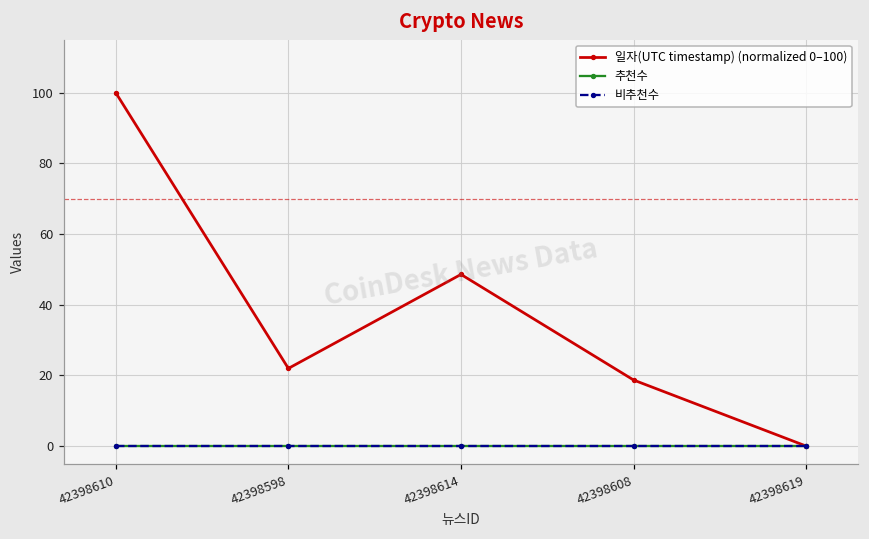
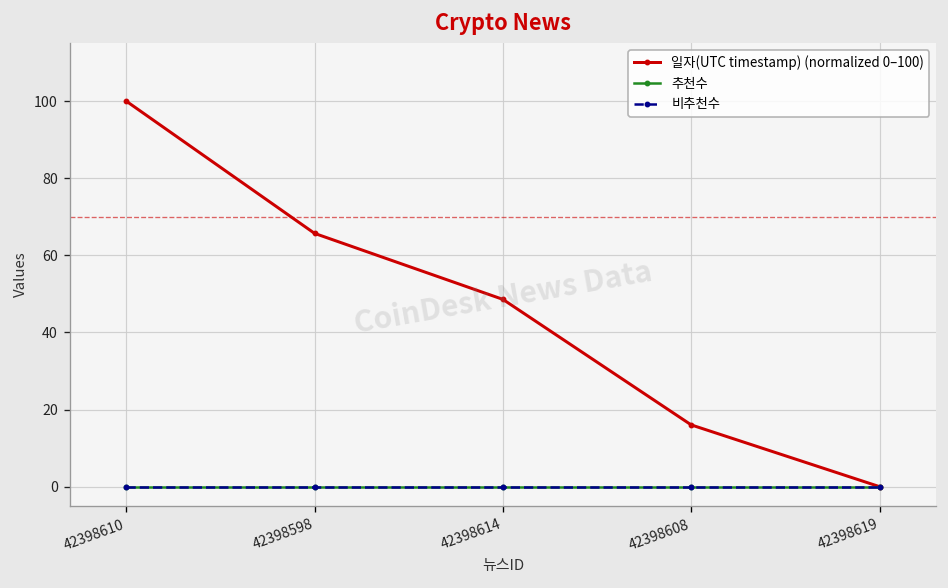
일자(UTC timestamp) (normalized 0–100), 42398598: 22 -> 66
일자(UTC timestamp) (normalized 0–100), 42398608: 19 -> 16
